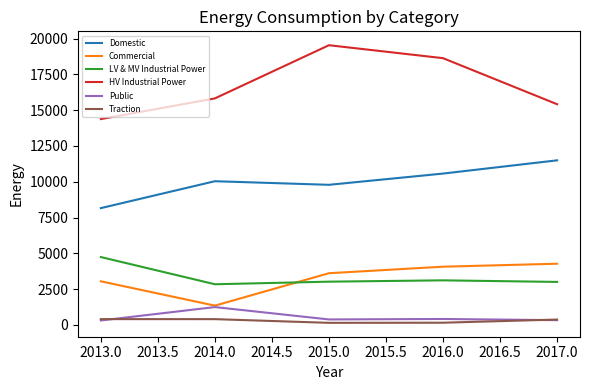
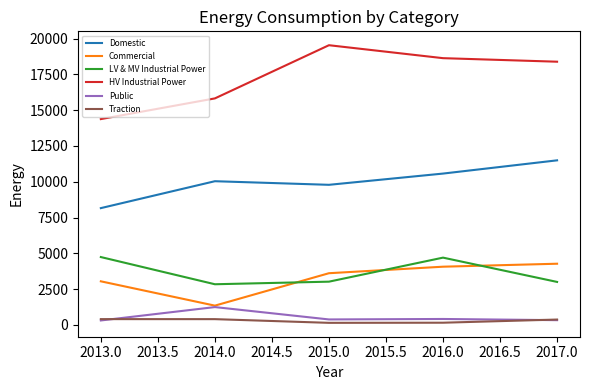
LV & MV Industrial Power, 2016.0: 3100 -> 4700
HV Industrial Power, 2017.0: 15400 -> 18400
